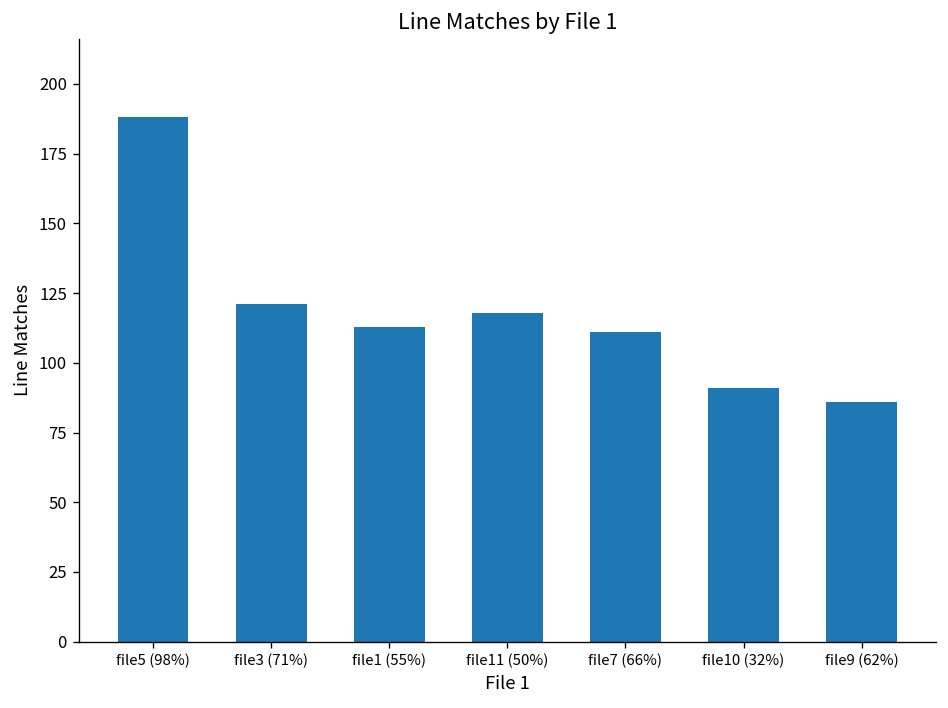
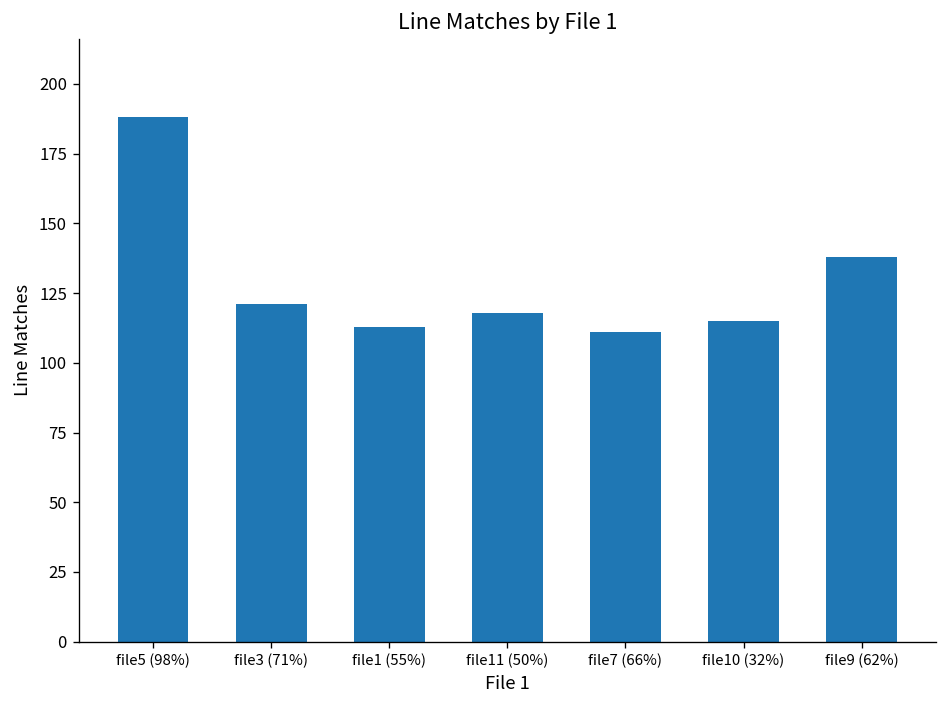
file10 (32%): 91 -> 115
file9 (62%): 86 -> 138
